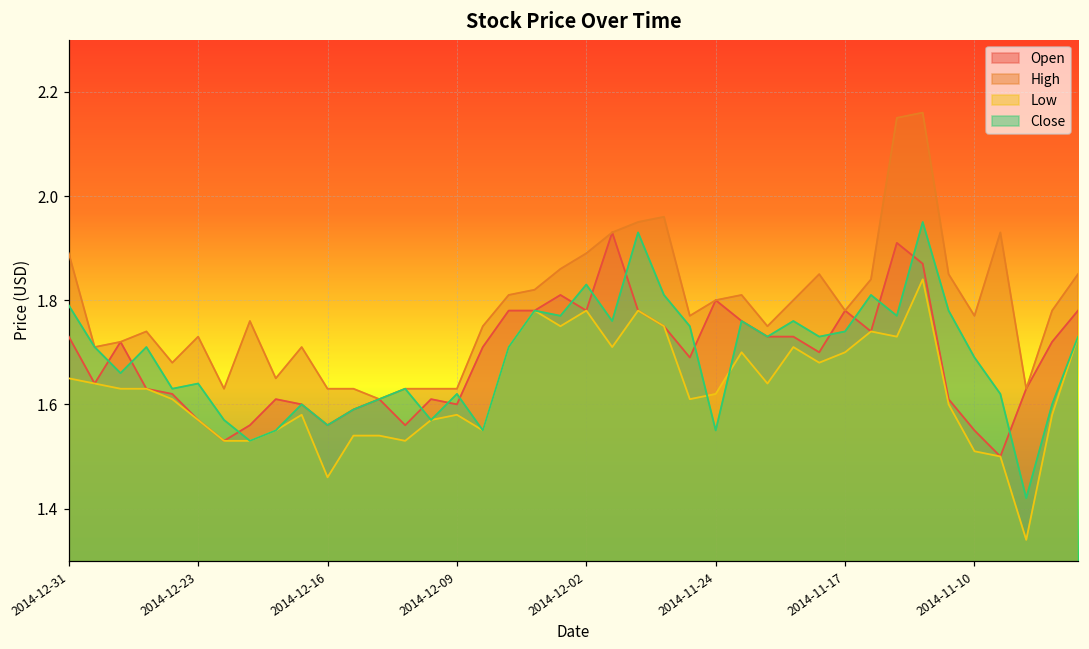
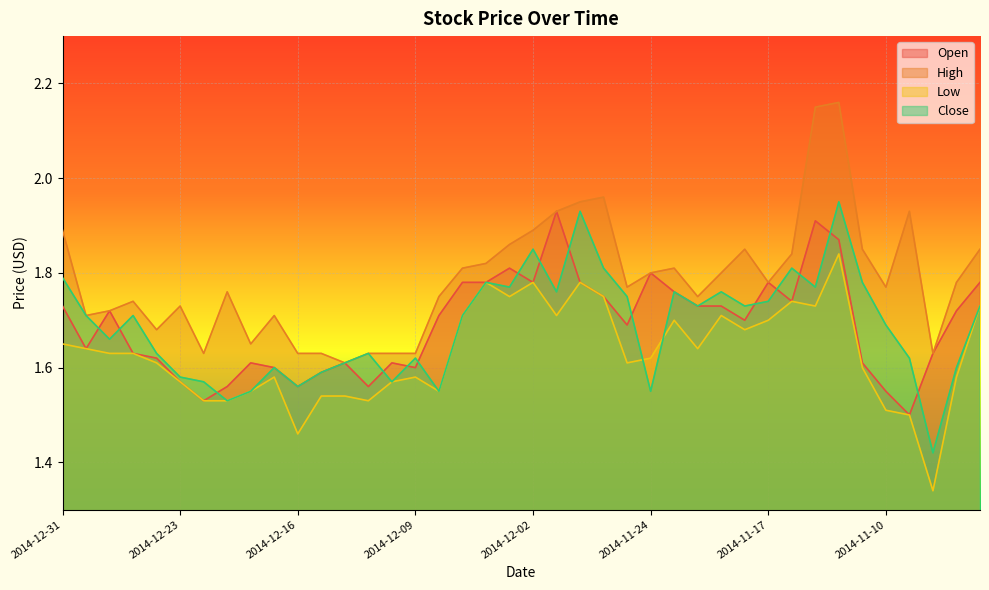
Close, 2014-12-23: 1.64 -> 1.58
Close, 2014-12-02: 1.83 -> 1.85
